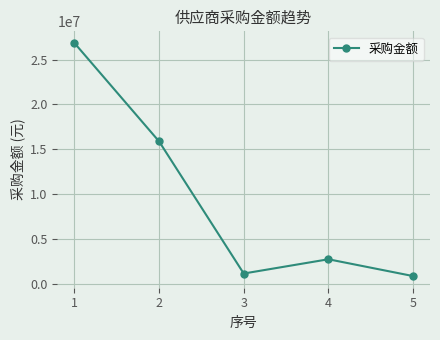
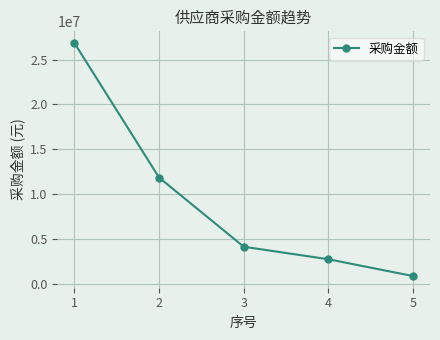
2: 16000000 -> 12000000
3: 1000000 -> 4000000
